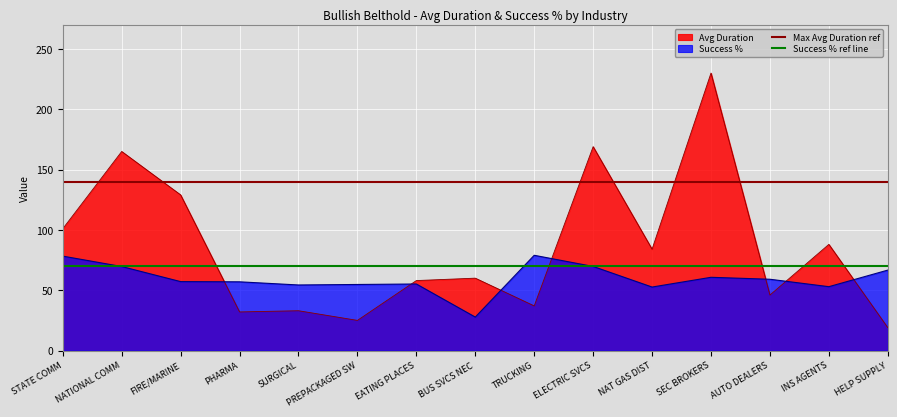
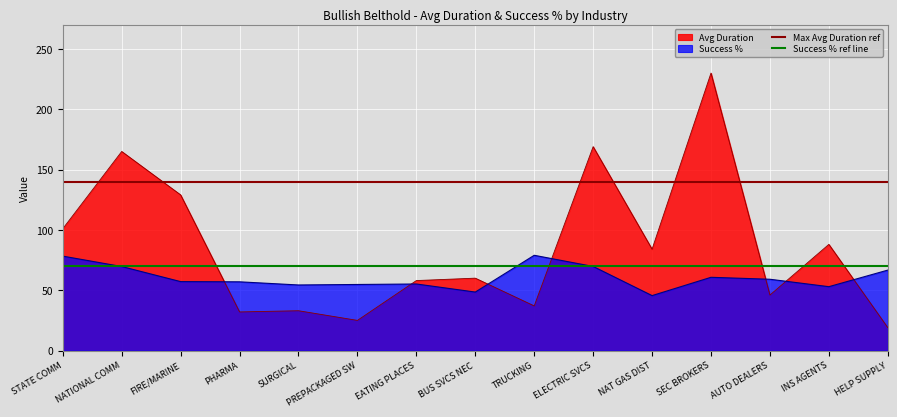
Success %, BUS SVCS NEC: 28 -> 48
Success %, NAT GAS DIST: 53 -> 46
